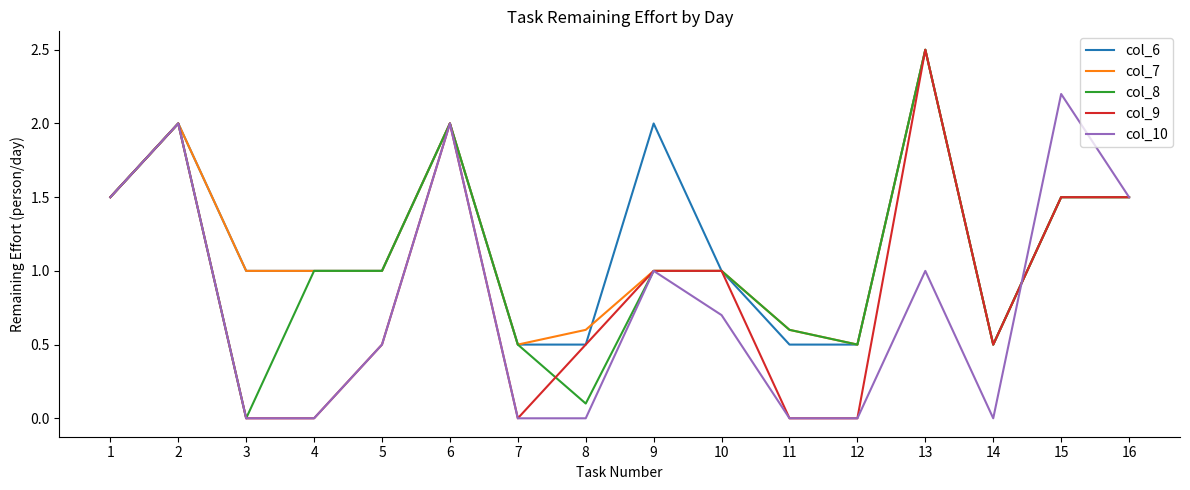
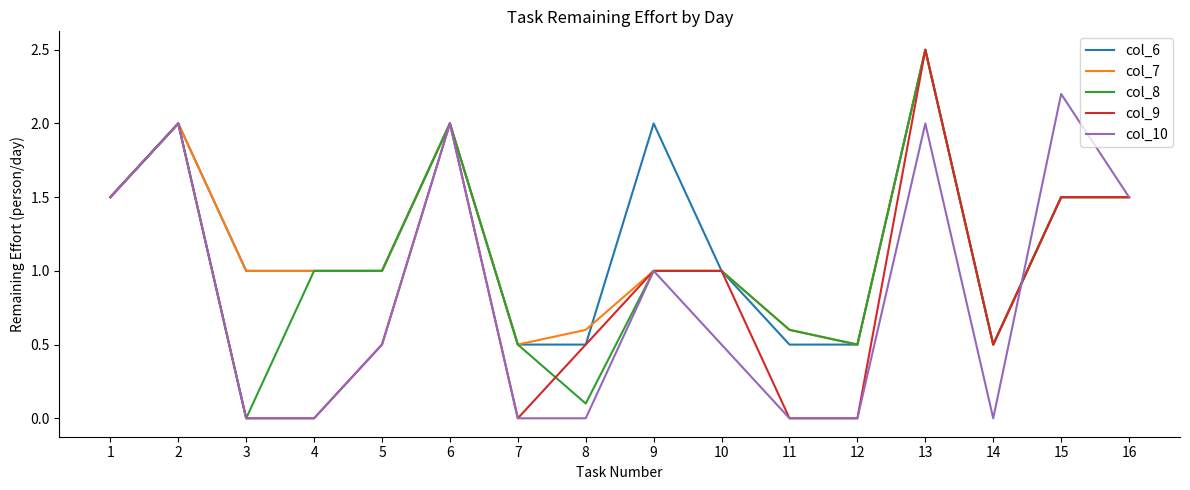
col_10, 10: 0.7 -> 0.5
col_10, 13: 1 -> 2
